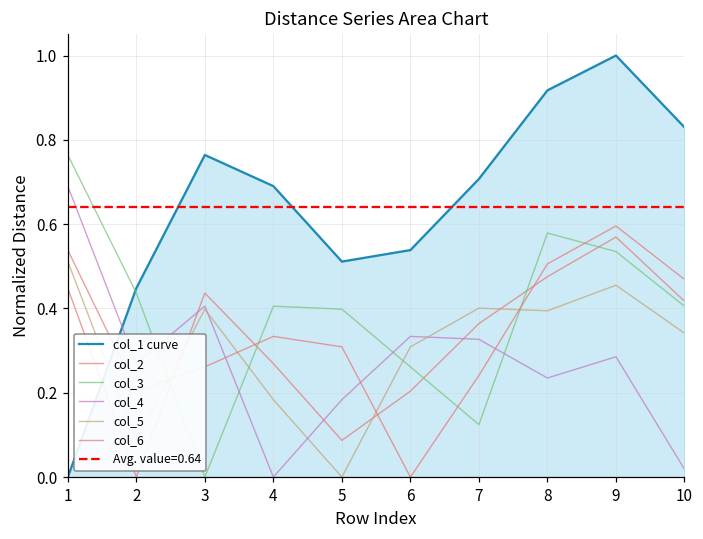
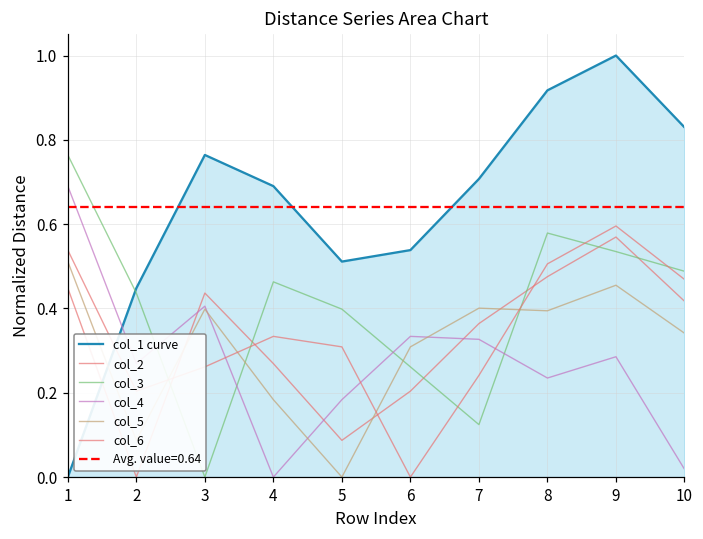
col_3, 4: 0.41 -> 0.46
col_3, 10: 0.41 -> 0.49
